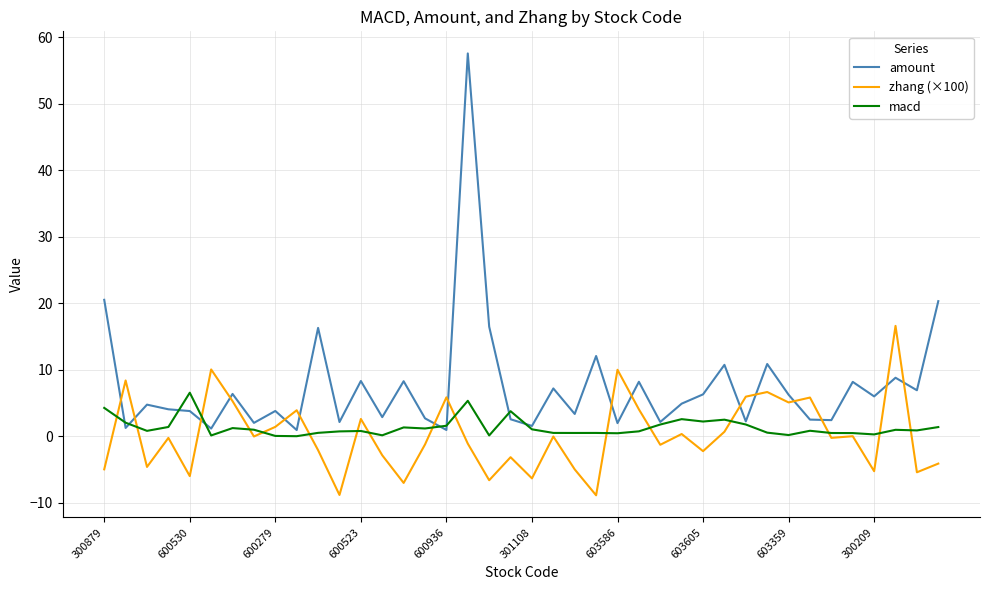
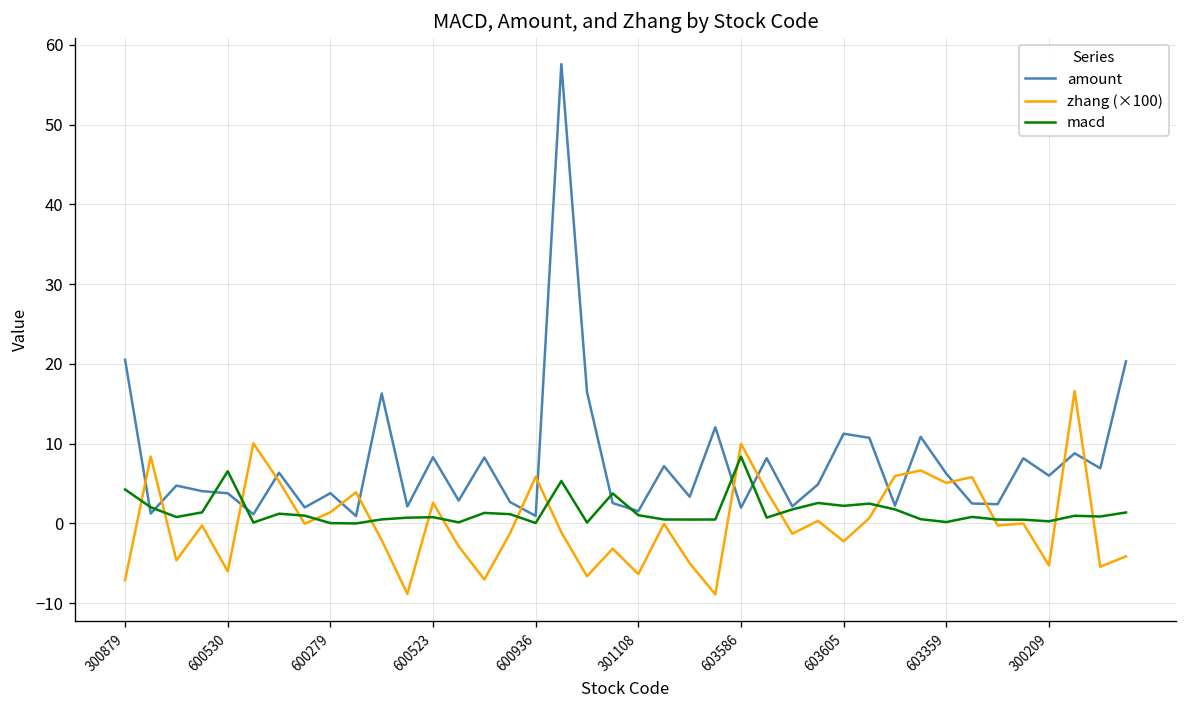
zhang (×100), 300879: -5 -> -7
macd, 600936: 2 -> 0
macd, 603586: 0 -> 8
amount, 603605: 6 -> 11
